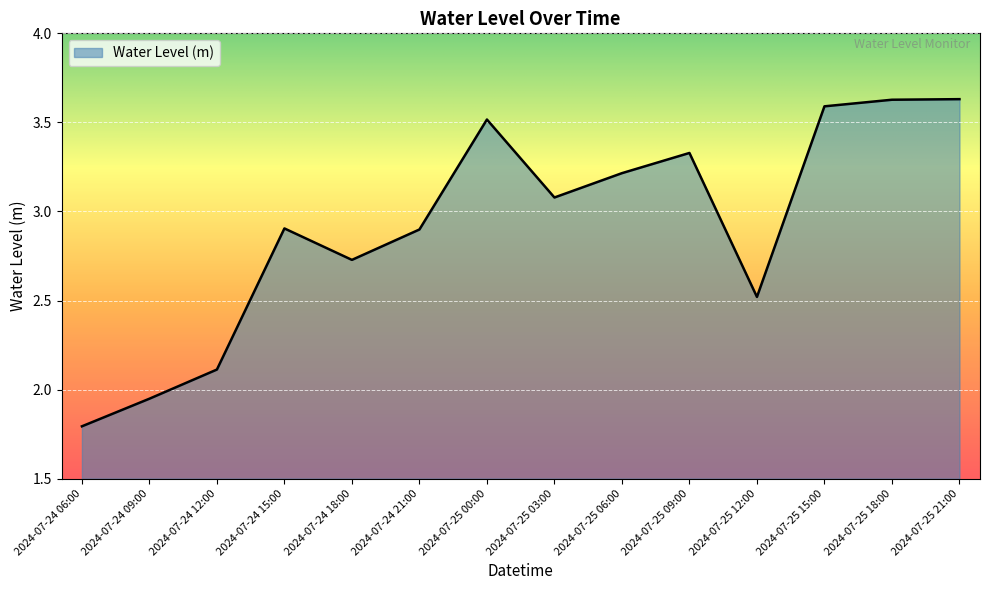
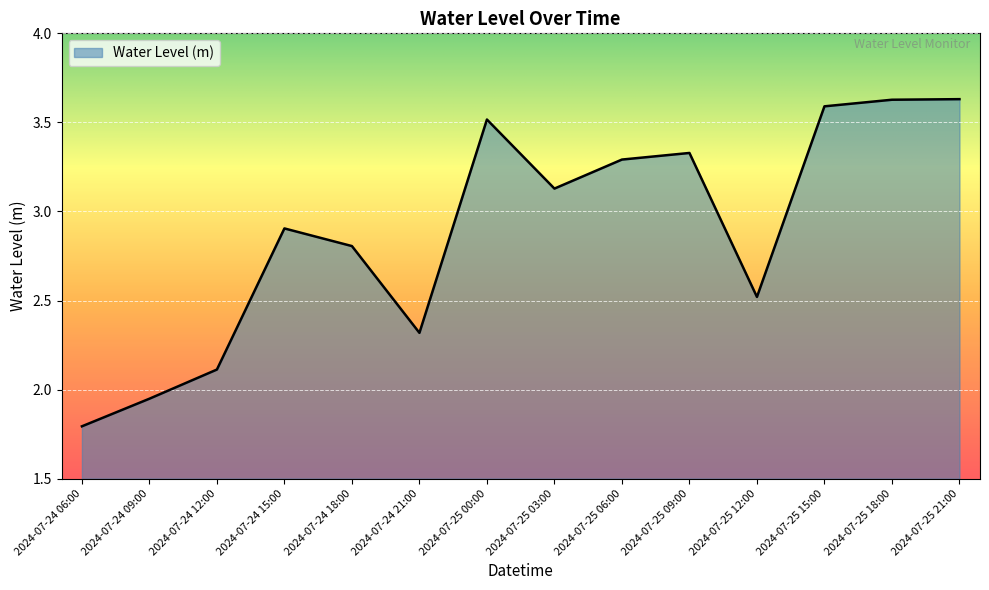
2024-07-24 18:00: 2.73 -> 2.81
2024-07-24 21:00: 2.90 -> 2.32
2024-07-25 03:00: 3.08 -> 3.13
2024-07-25 06:00: 3.22 -> 3.29
